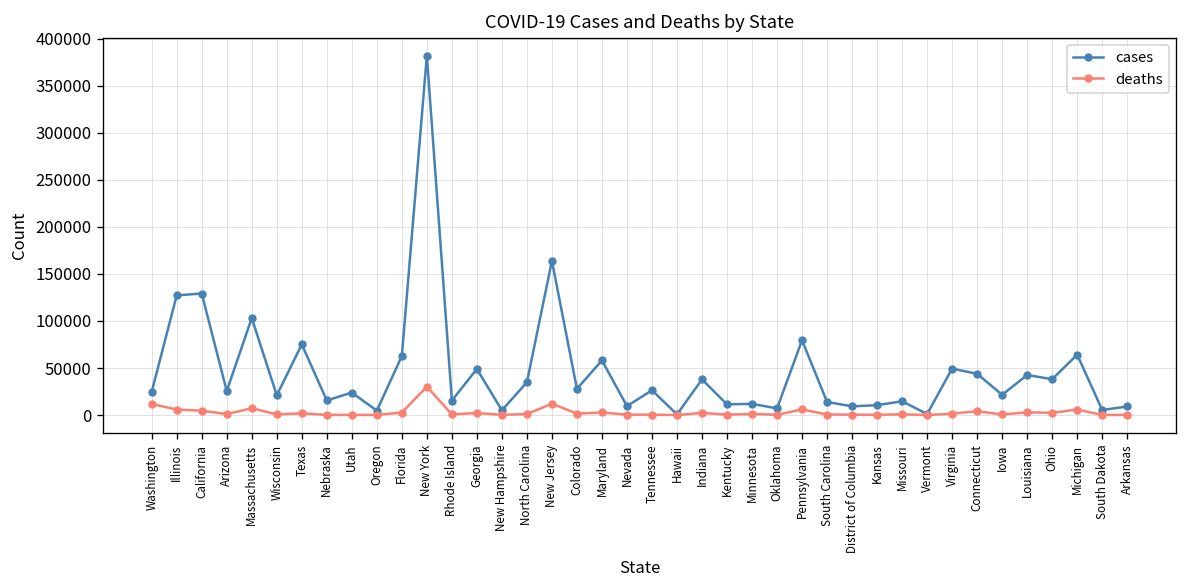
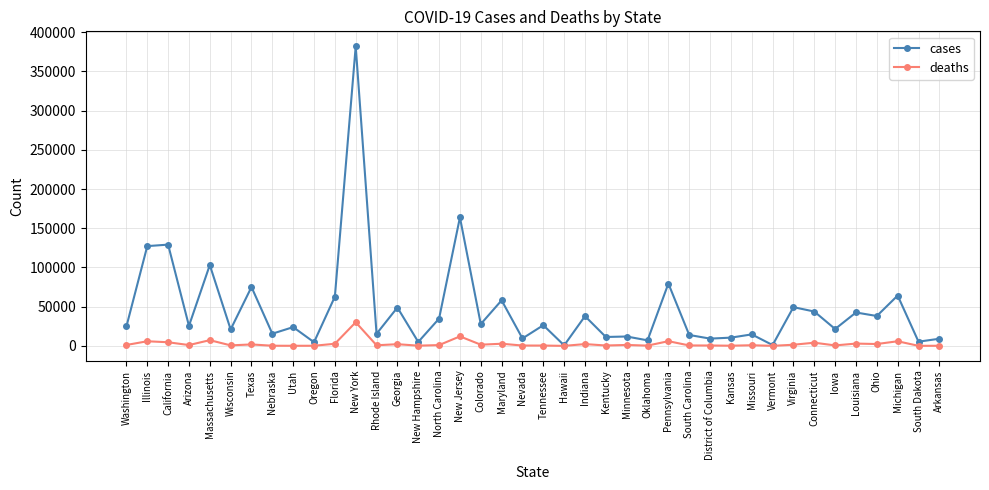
deaths, Washington: 10000 -> 0
